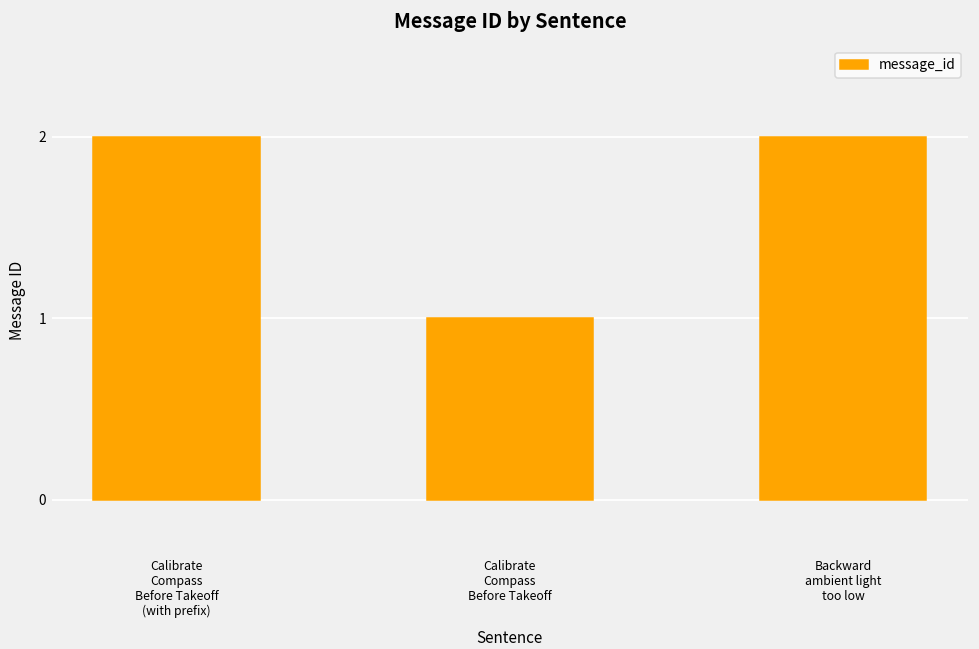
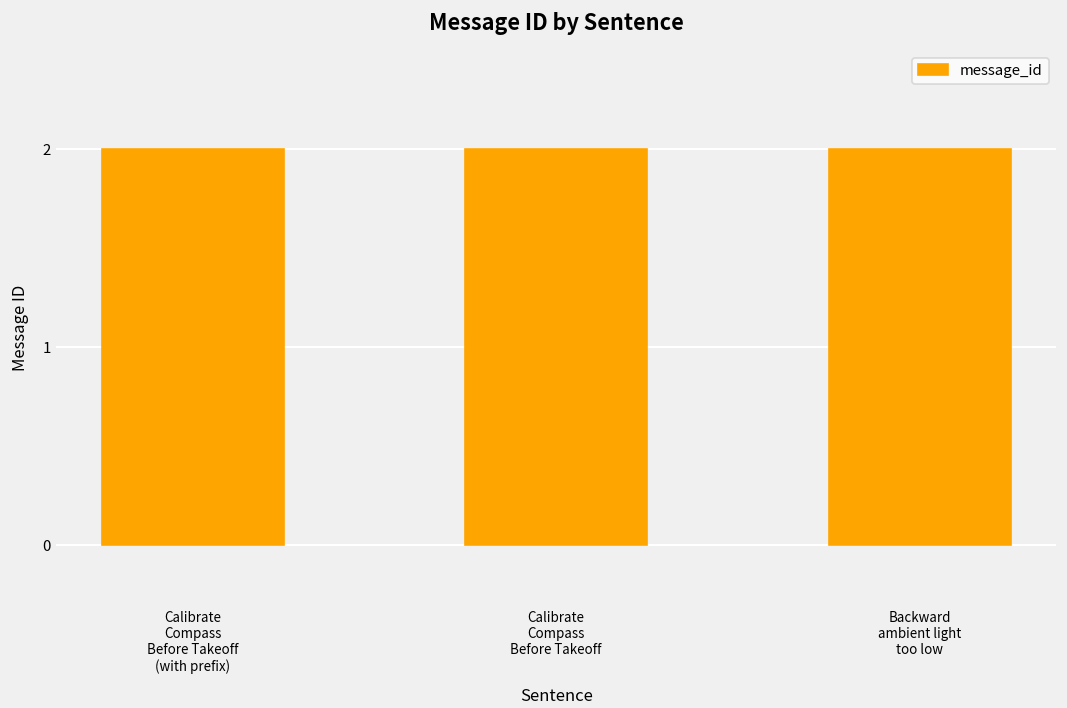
Calibrate Compass Before Takeoff: 1 -> 2
